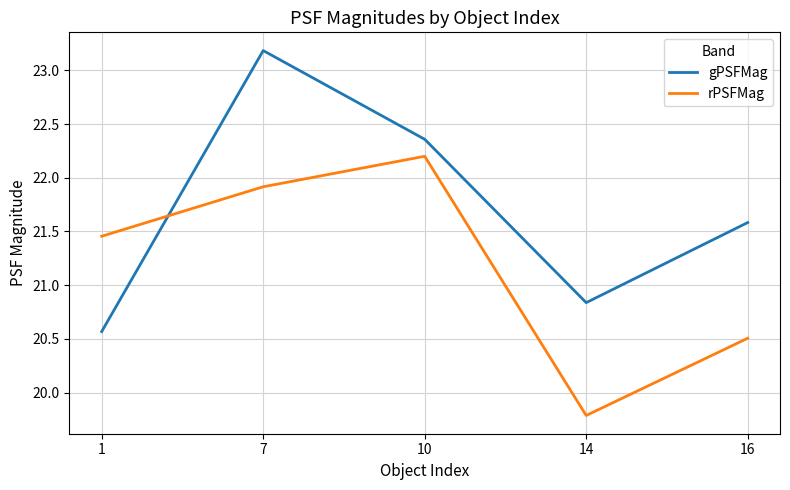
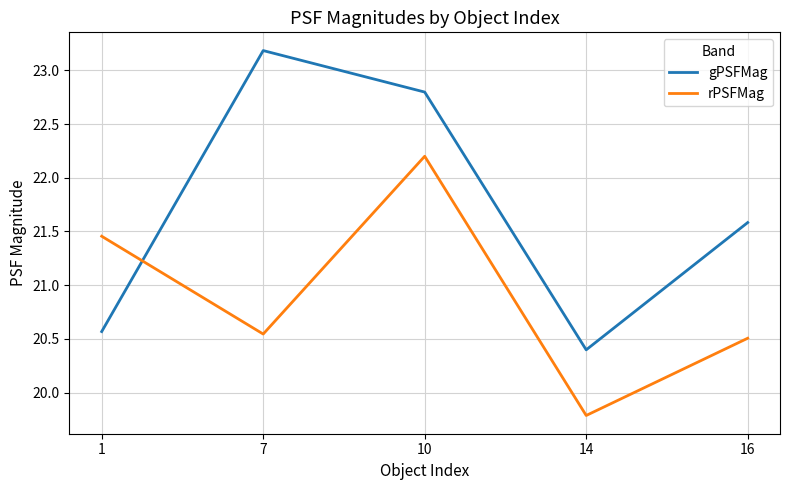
rPSFMag, 7: 21.92 -> 20.54
gPSFMag, 10: 22.36 -> 22.80
gPSFMag, 14: 20.84 -> 20.40
